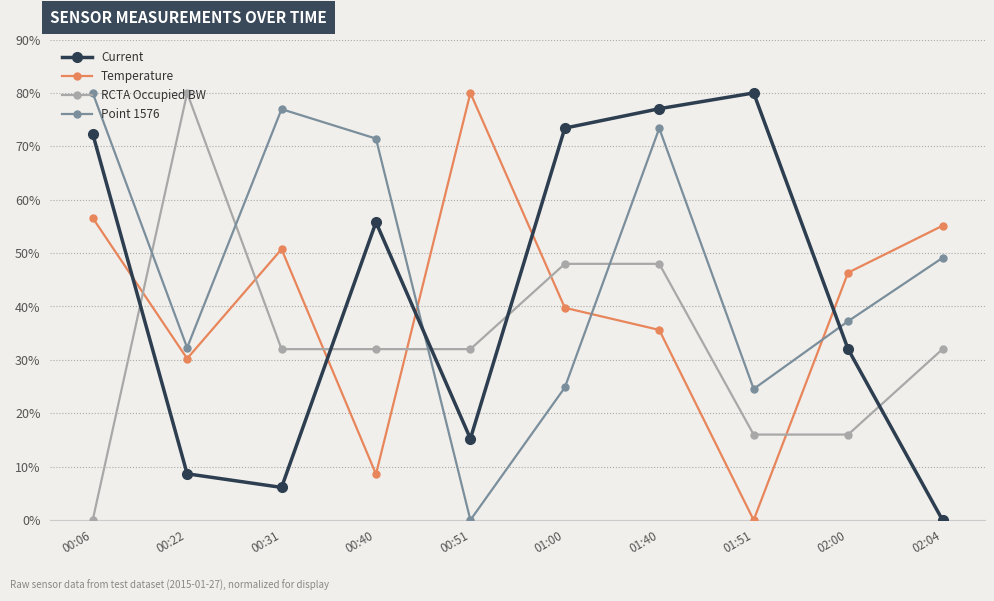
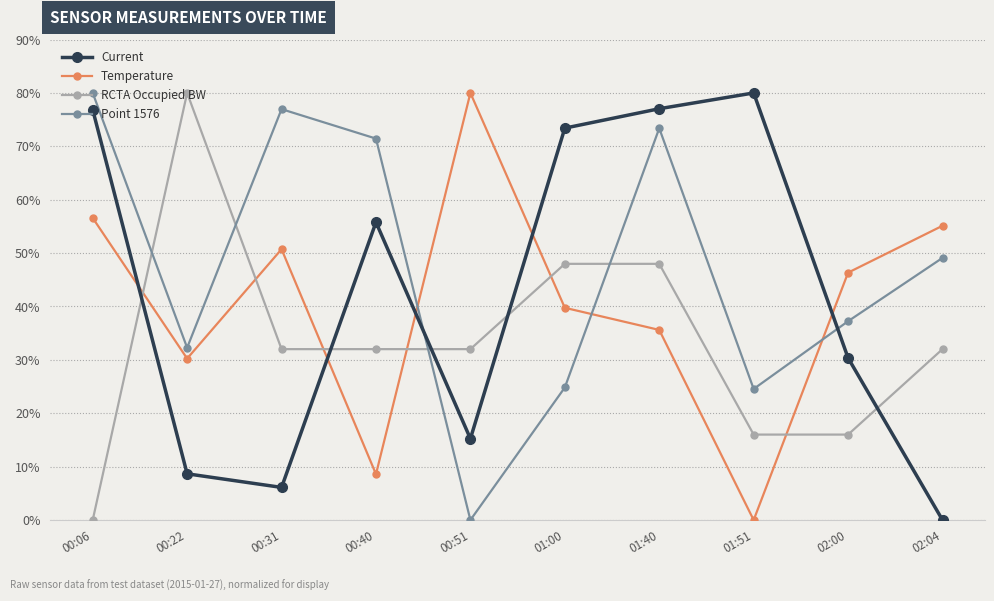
Current, 00:06: 72% -> 77%
Current, 02:00: 32% -> 30%
